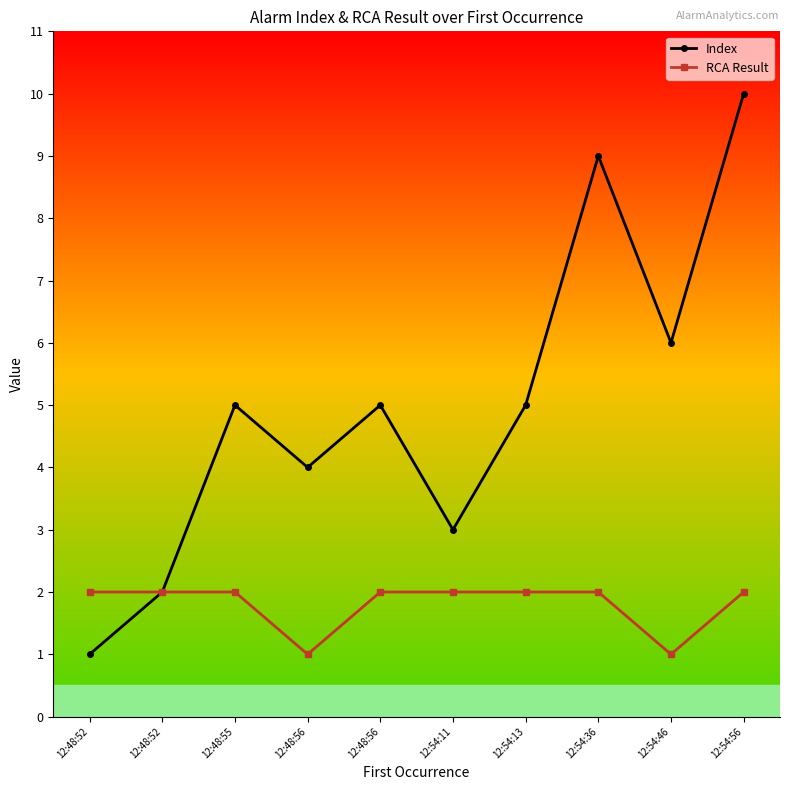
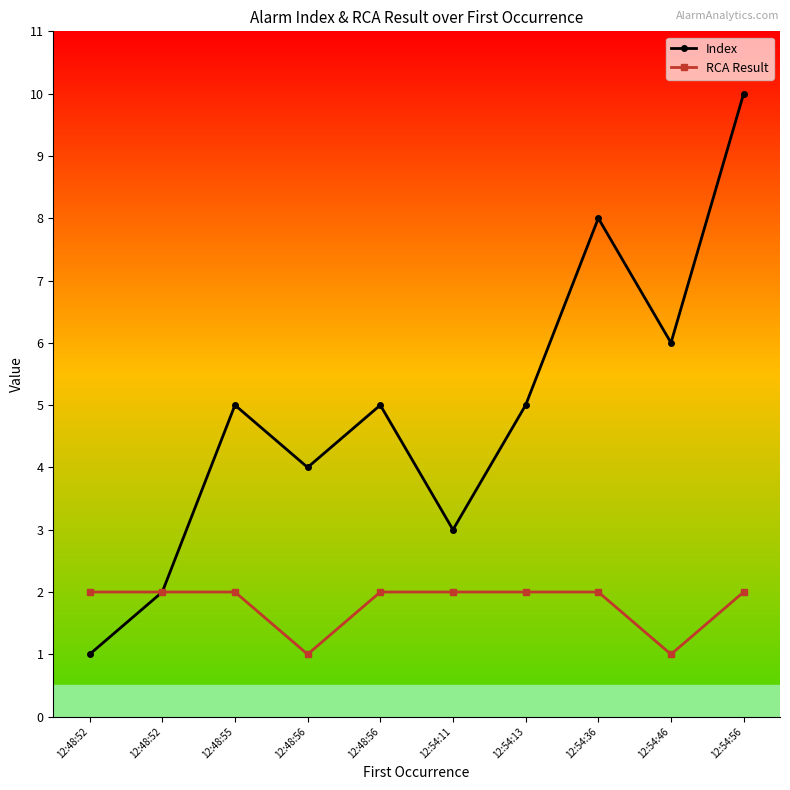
Index, 12:54:36: 9 -> 8
